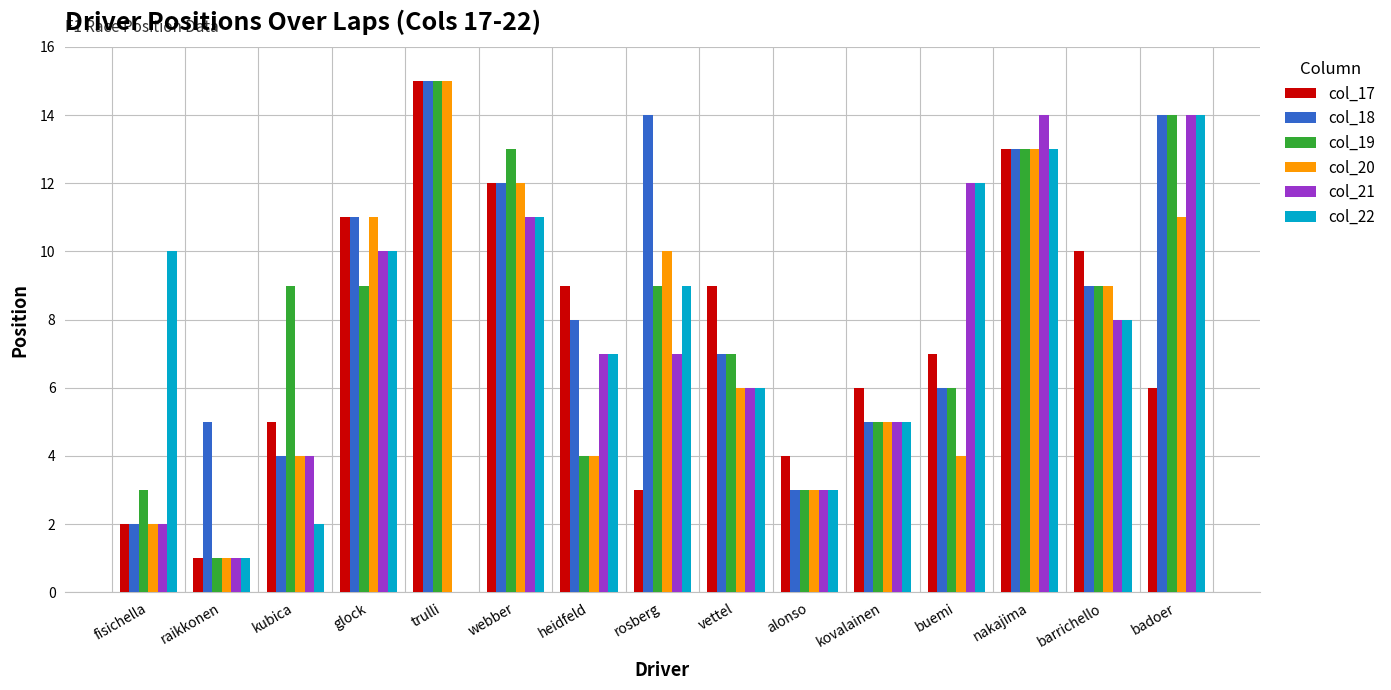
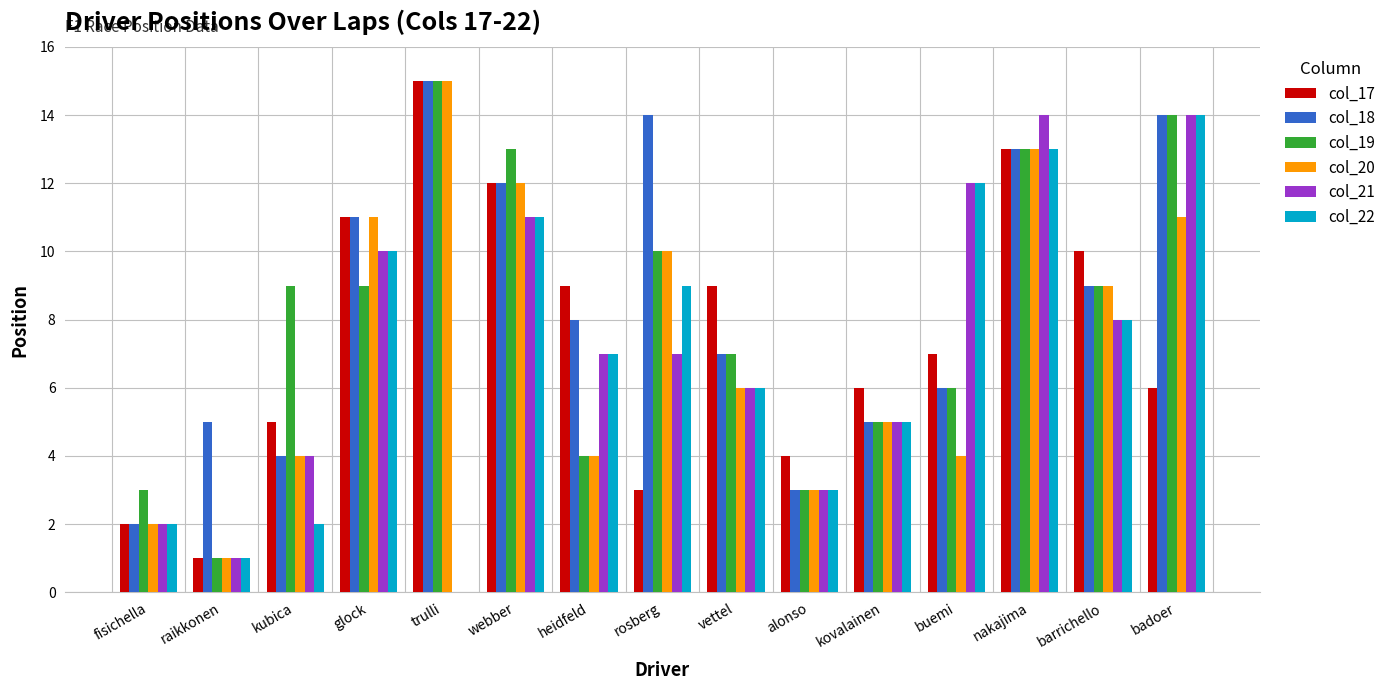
col_22, fisichella: 10 -> 2
col_19, rosberg: 9 -> 10
